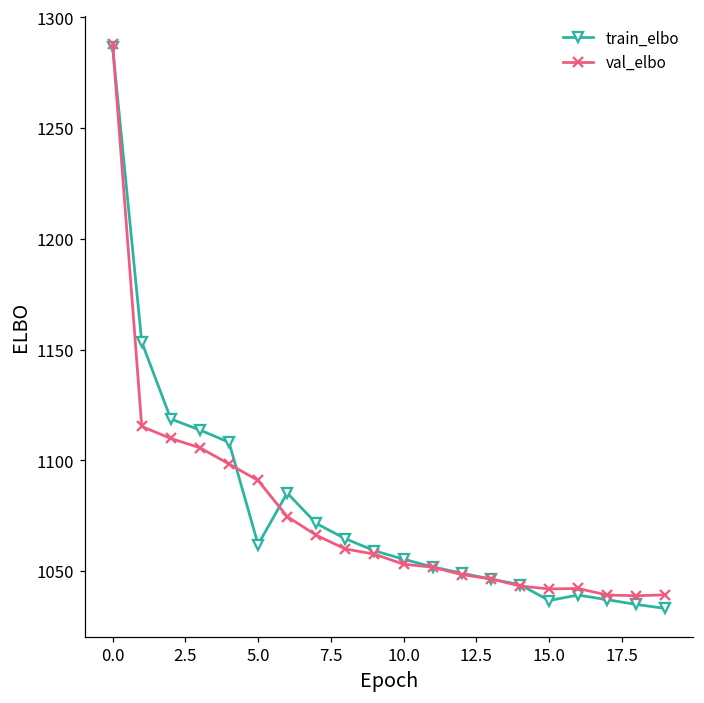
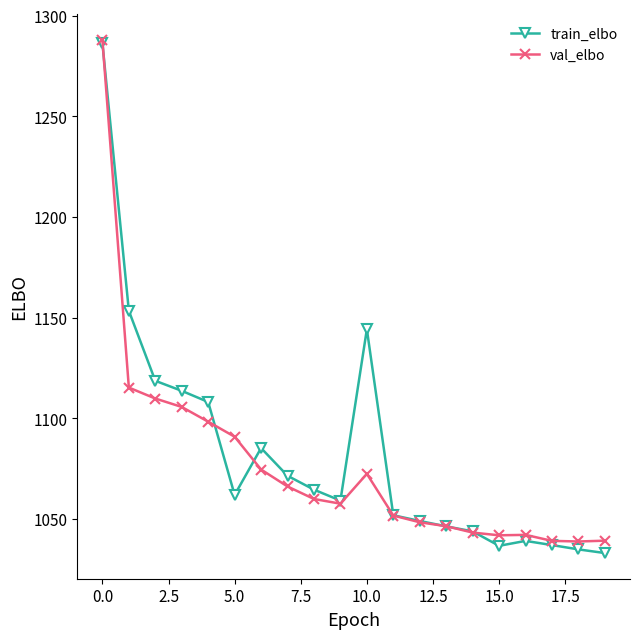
train_elbo, 10.0: 1055 -> 1144
val_elbo, 10.0: 1053 -> 1072
